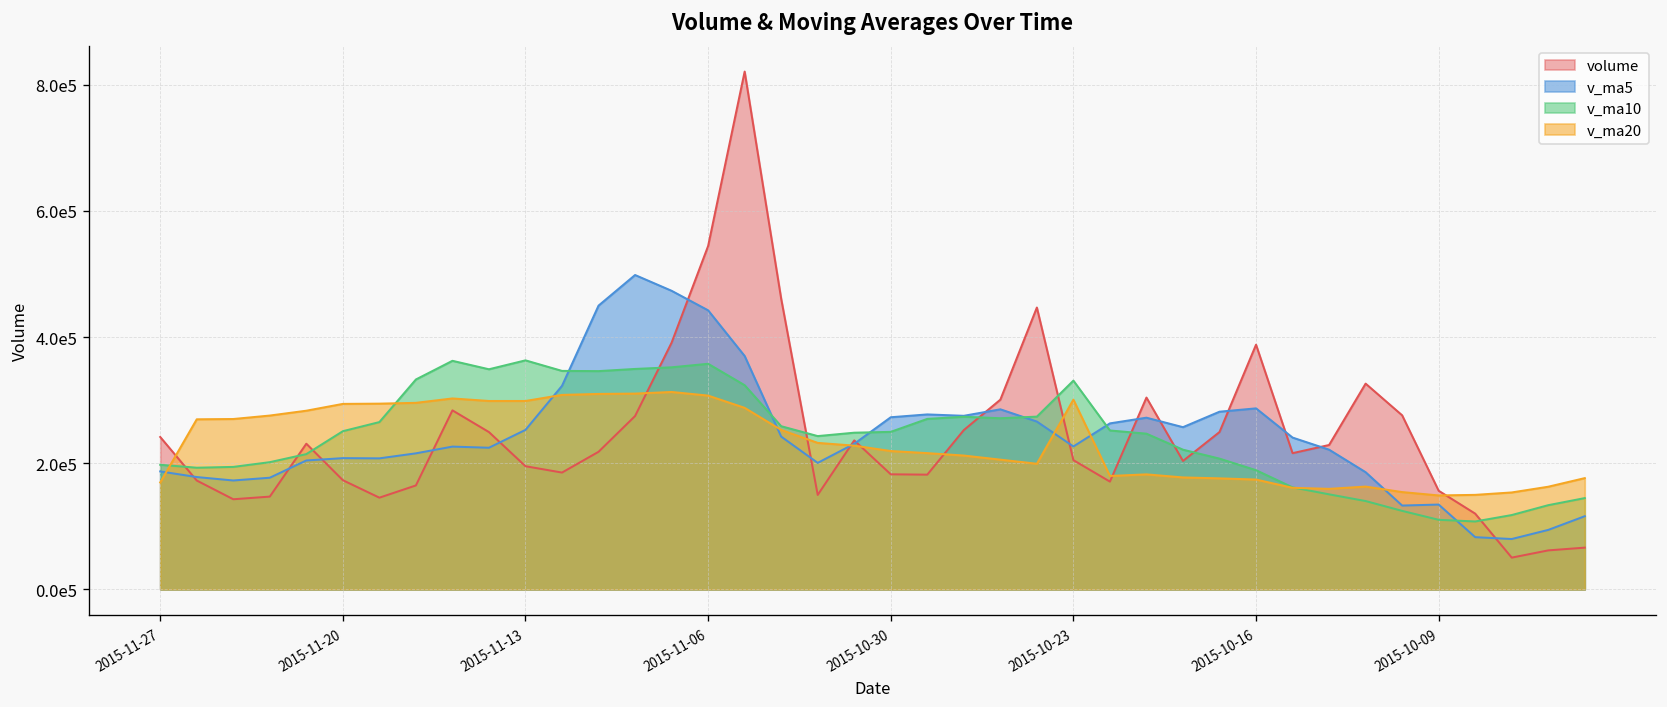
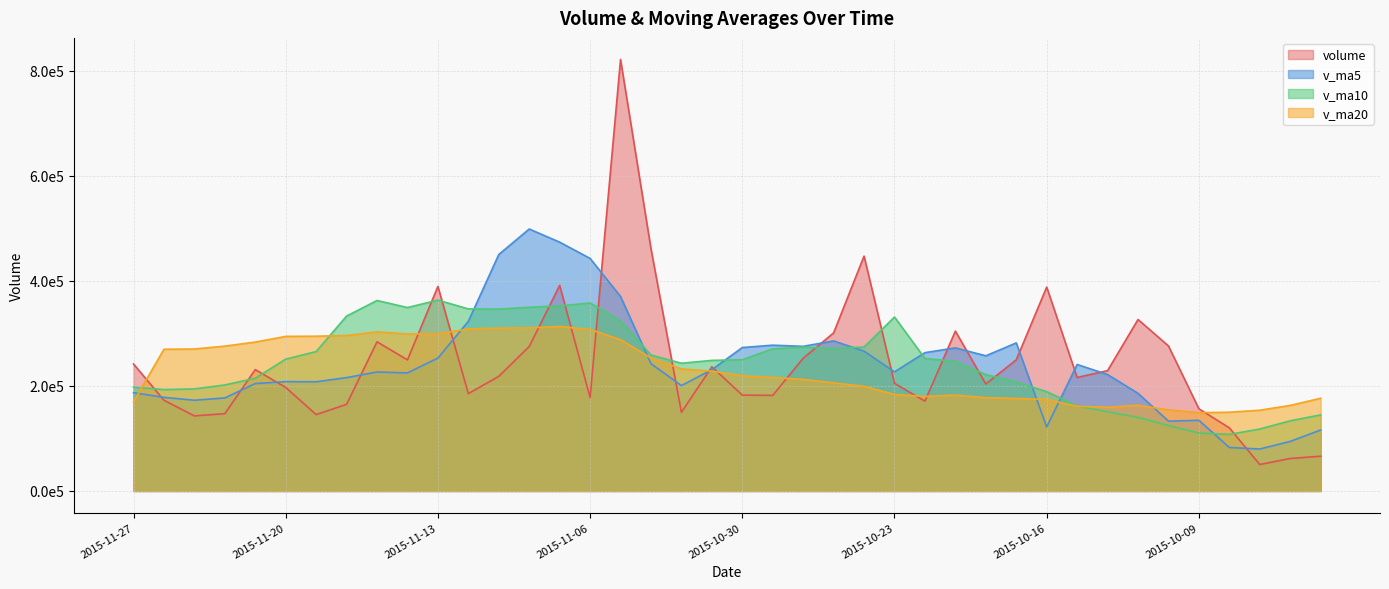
volume, 2015-11-20: 170000 -> 200000
volume, 2015-11-13: 200000 -> 390000
volume, 2015-11-06: 540000 -> 180000
v_ma20, 2015-10-23: 300000 -> 180000
v_ma5, 2015-10-16: 290000 -> 120000
